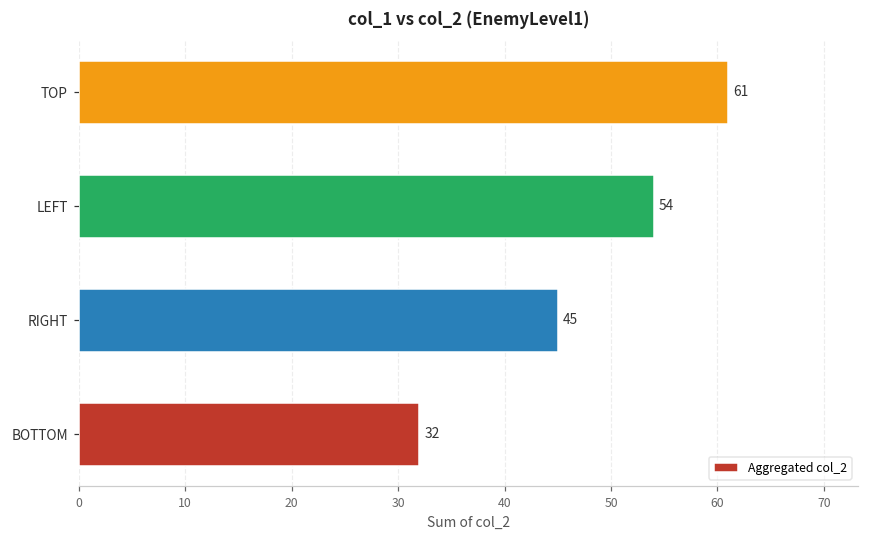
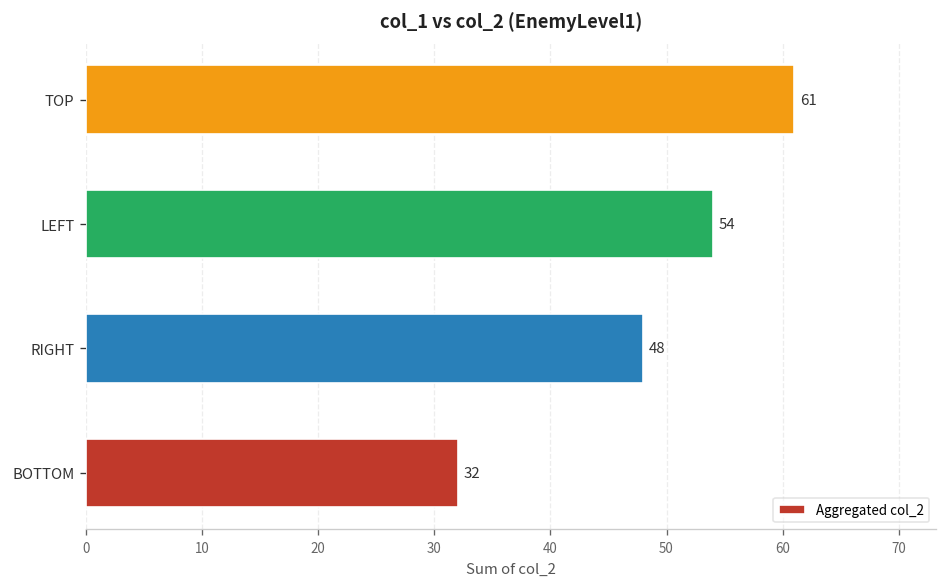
RIGHT: 45 -> 48
